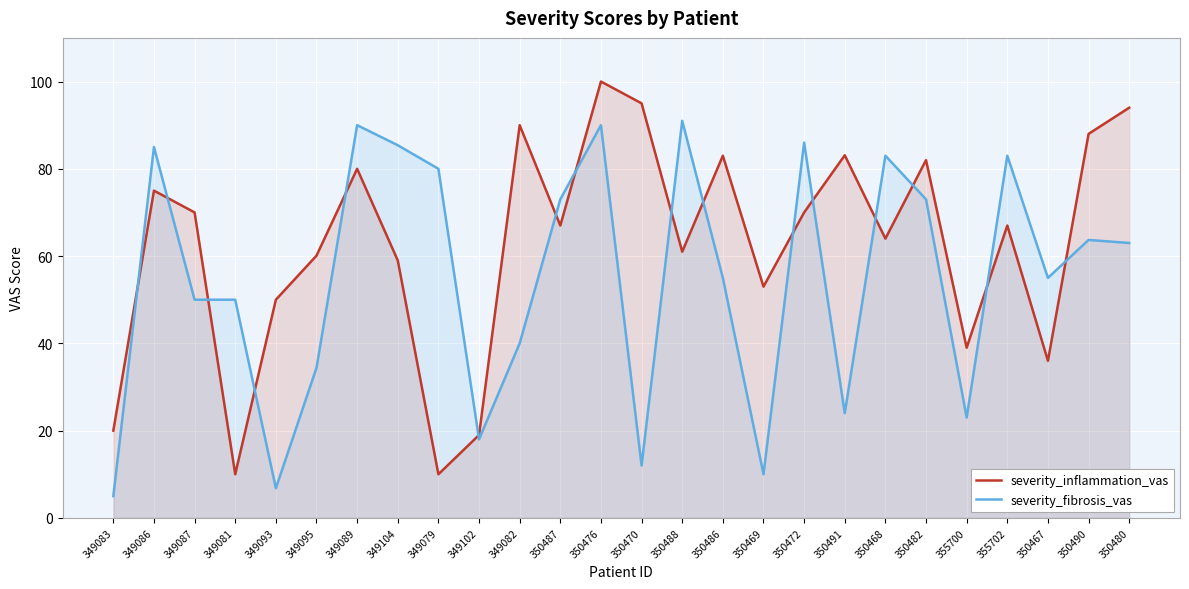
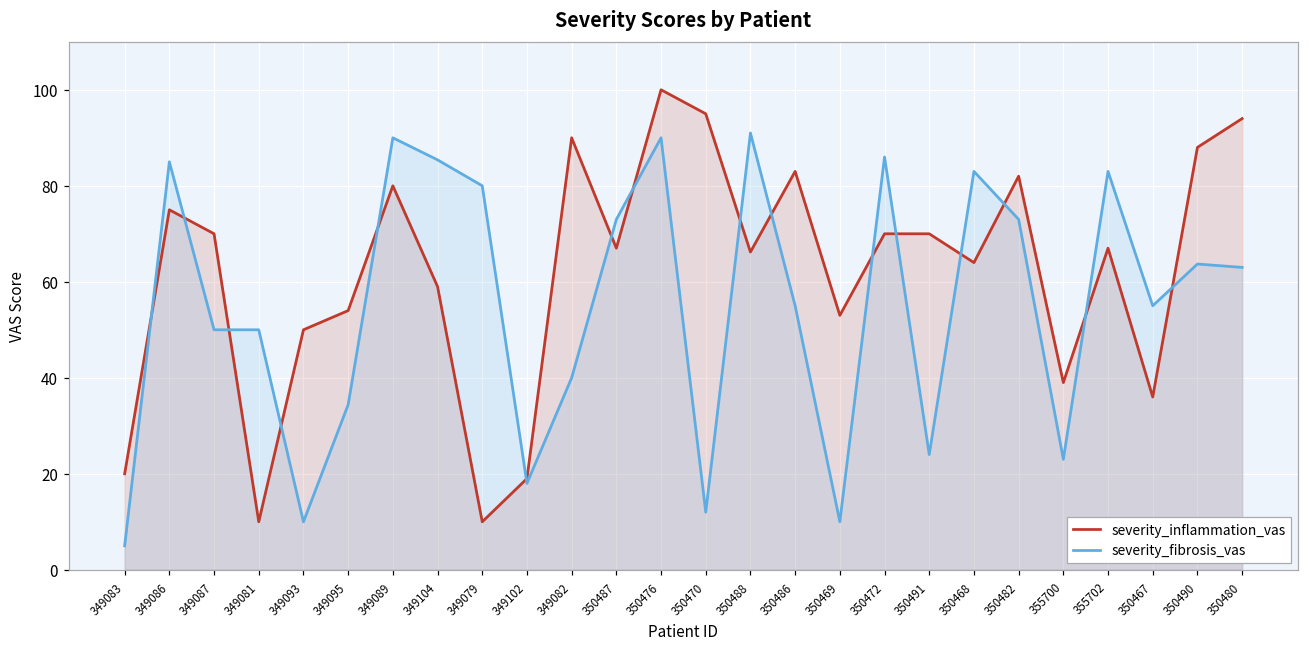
severity_fibrosis_vas, 349093: 7 -> 10
severity_inflammation_vas, 349095: 60 -> 54
severity_inflammation_vas, 350488: 61 -> 66
severity_inflammation_vas, 350491: 83 -> 70
